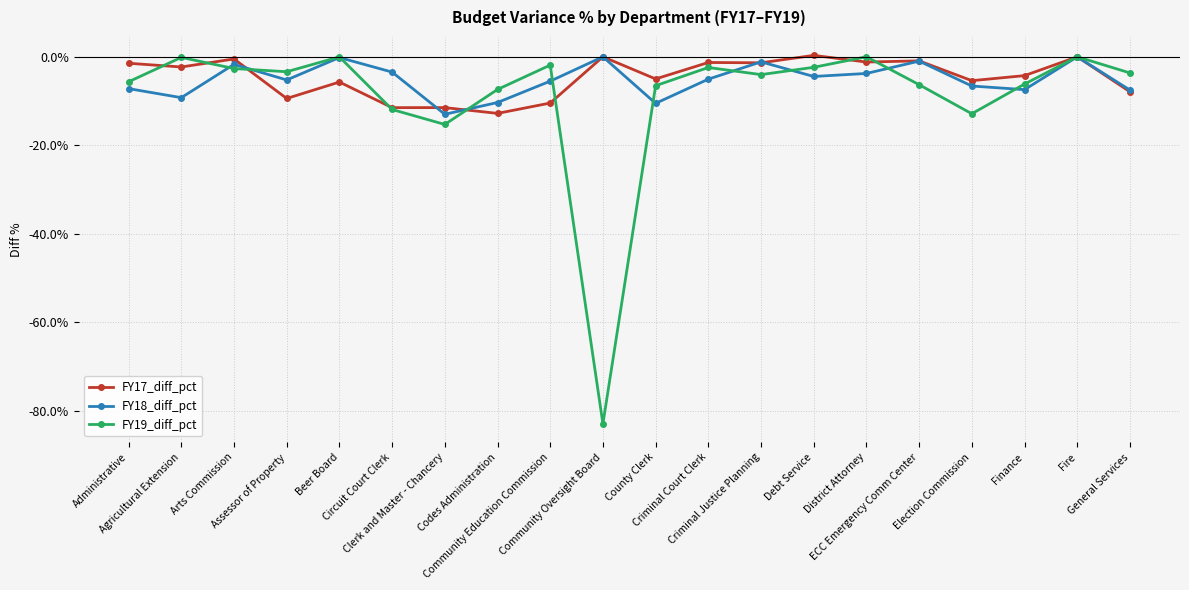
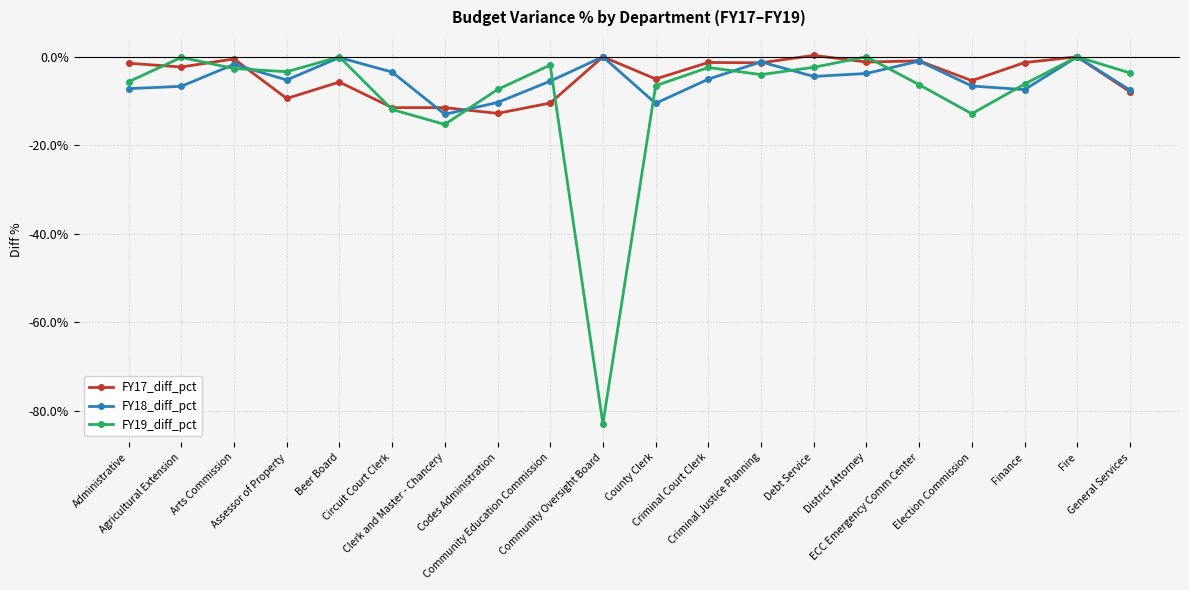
FY18_diff_pct, Agricultural Extension: -9% -> -7%
FY17_diff_pct, Finance: -4% -> -1%
